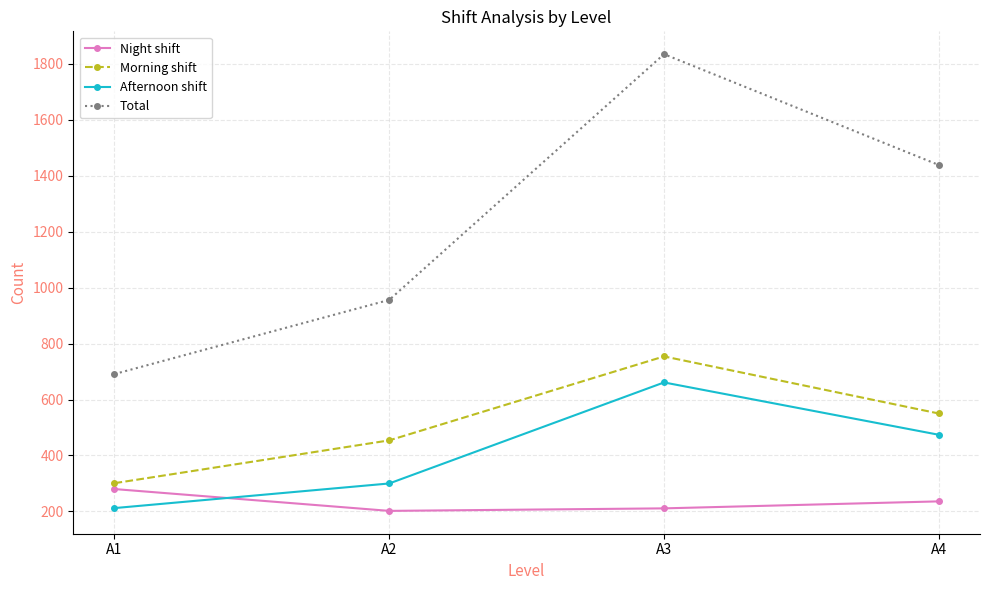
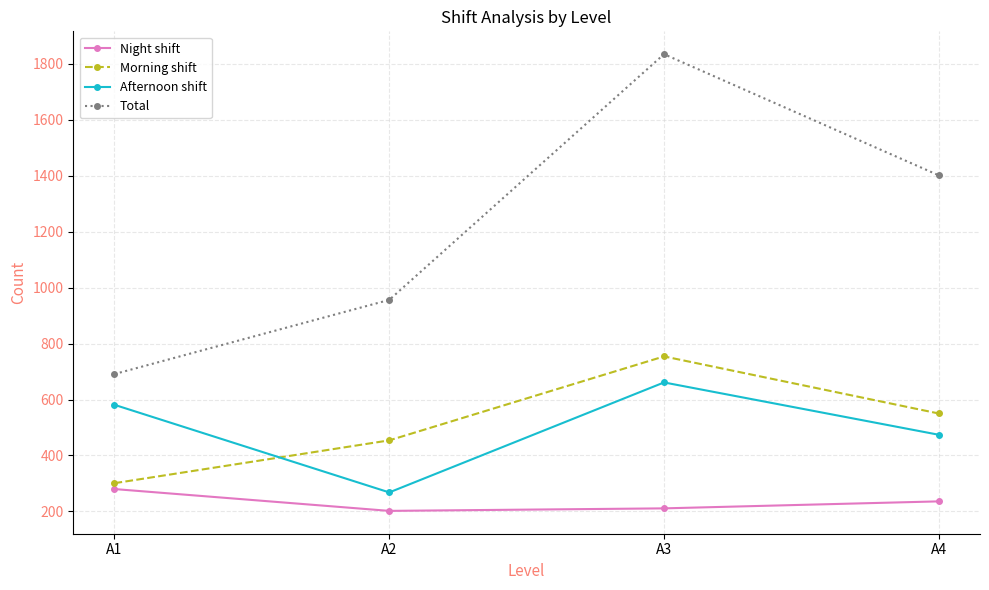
Afternoon shift, A1: 210 -> 580
Afternoon shift, A2: 300 -> 270
Total, A4: 1440 -> 1400
